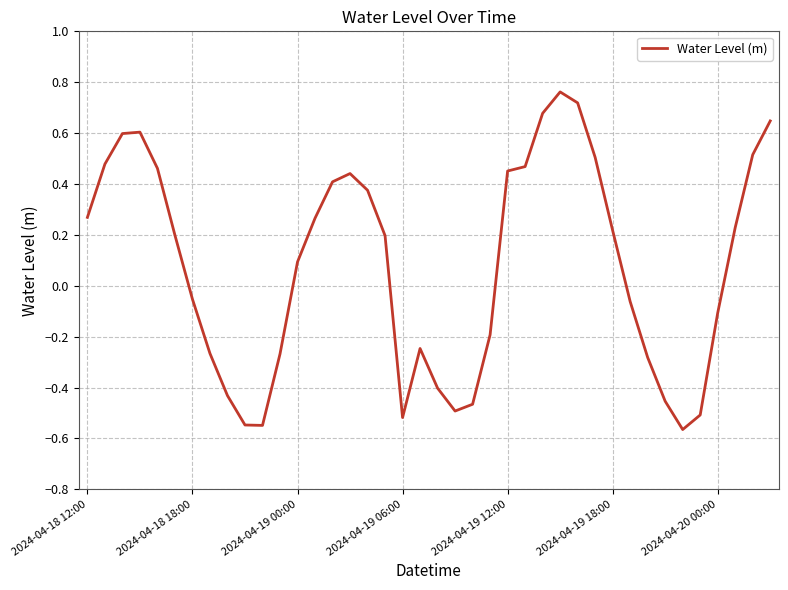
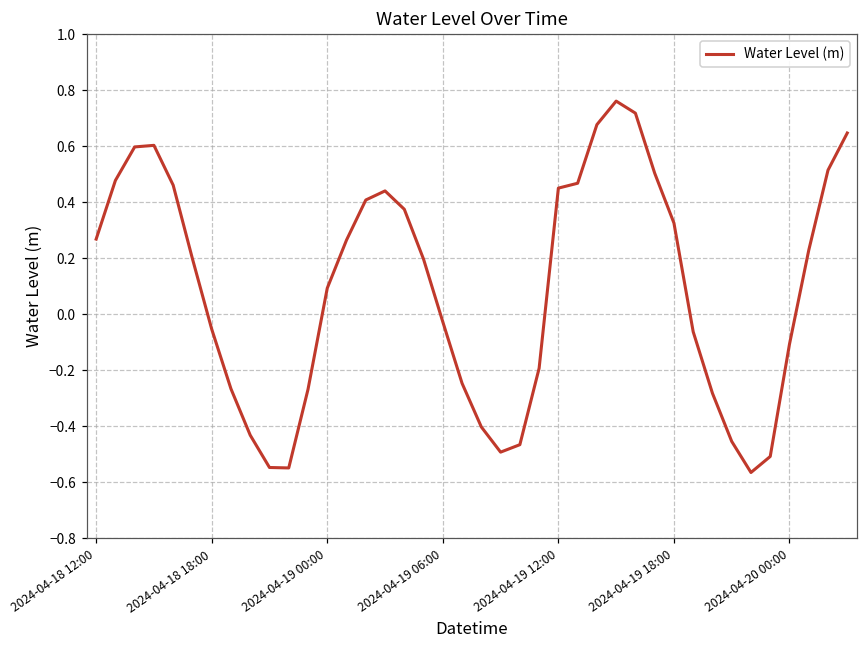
2024-04-19 06:00: -0.52 -> -0.03
2024-04-19 18:00: 0.22 -> 0.33
